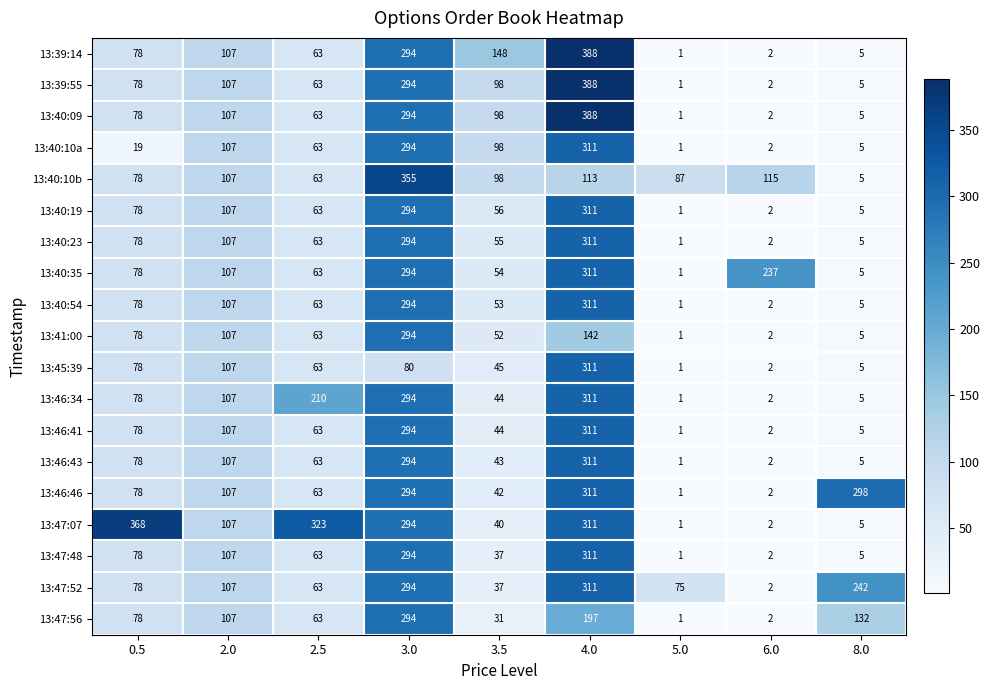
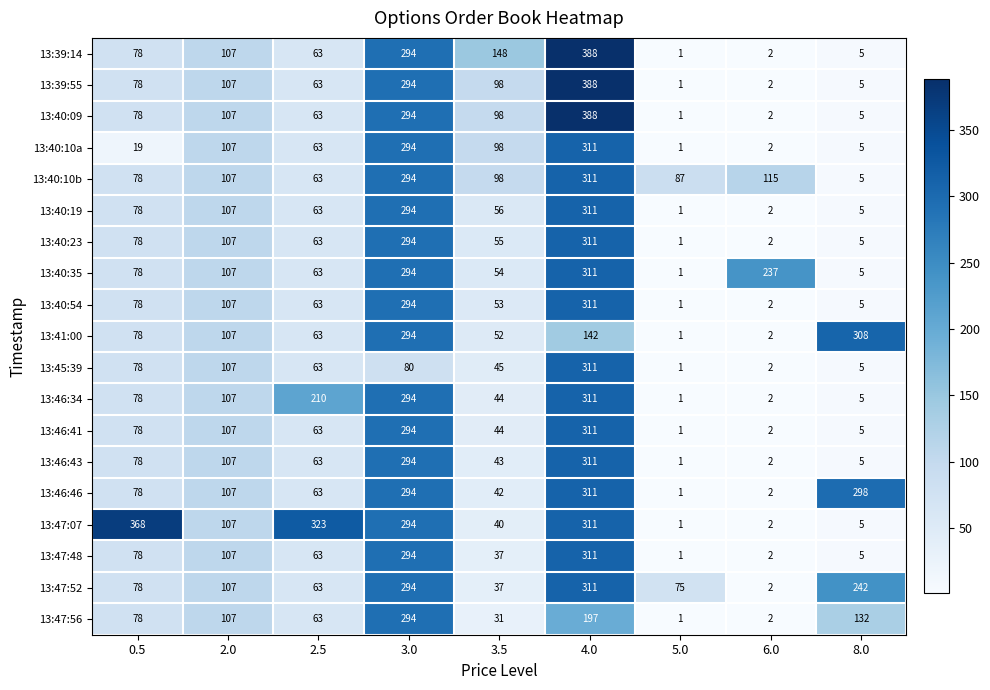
13:40:10b, 3.0: 355 -> 294
13:40:10b, 4.0: 113 -> 311
13:41:00, 8.0: 5 -> 308
